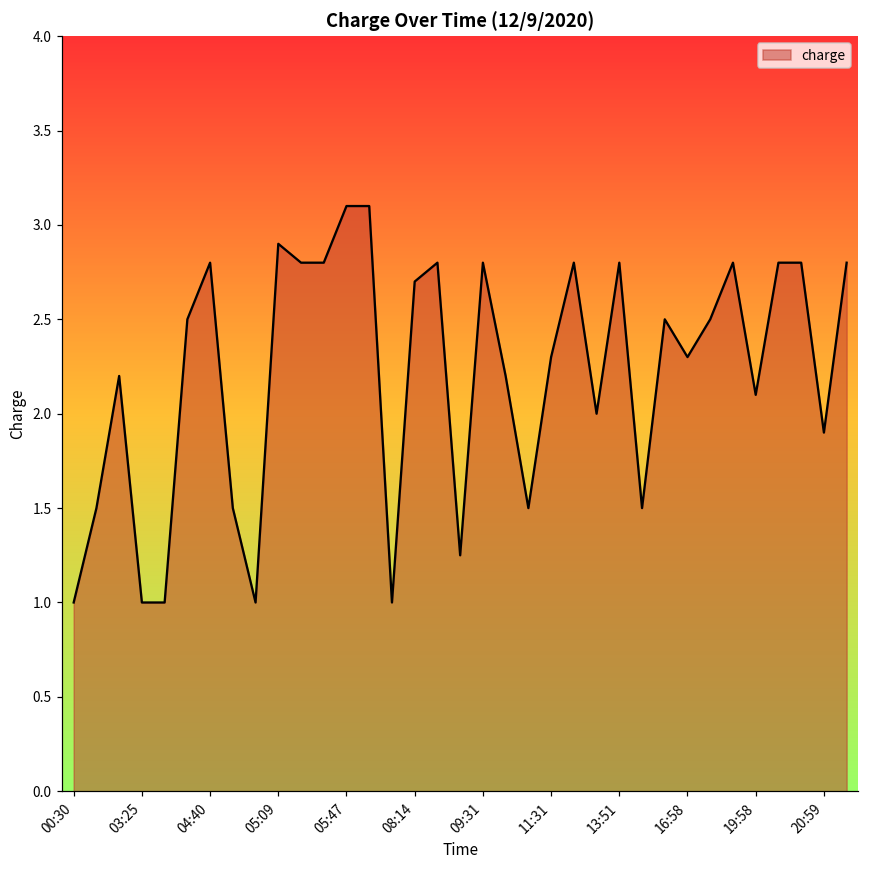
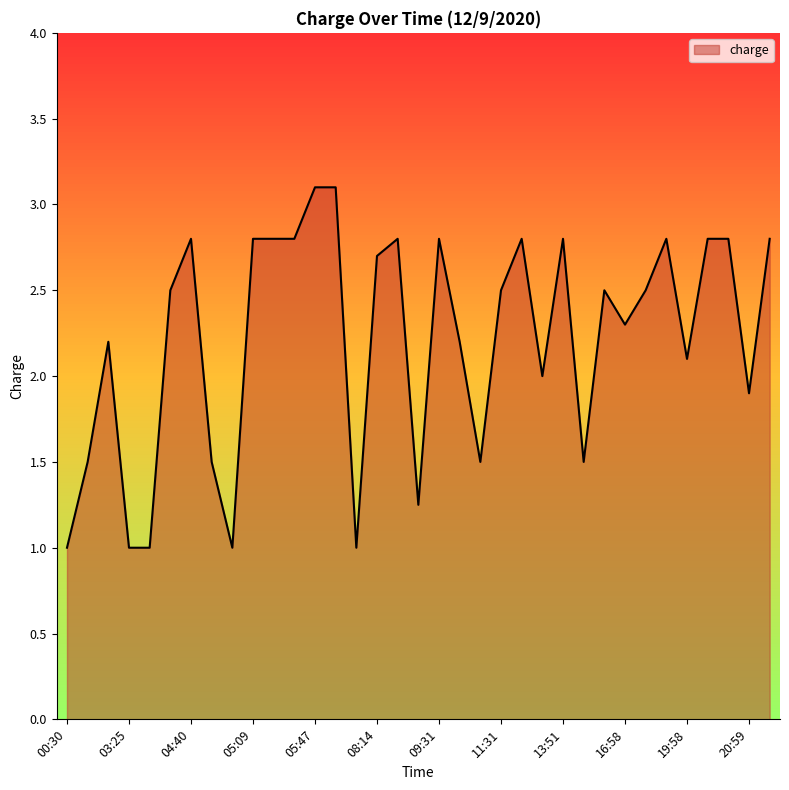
05:09: 2.9 -> 2.8
11:31: 2.3 -> 2.5
